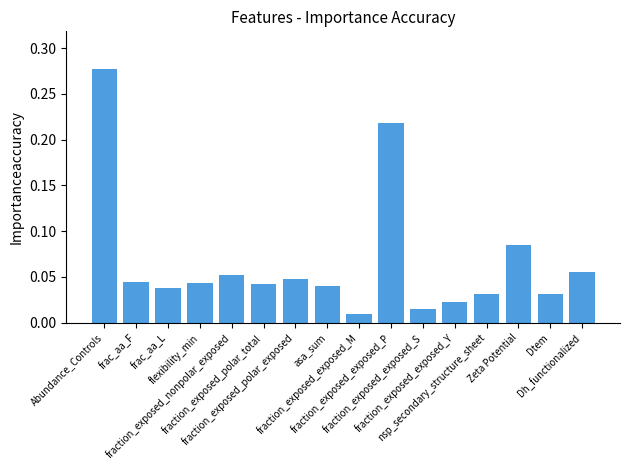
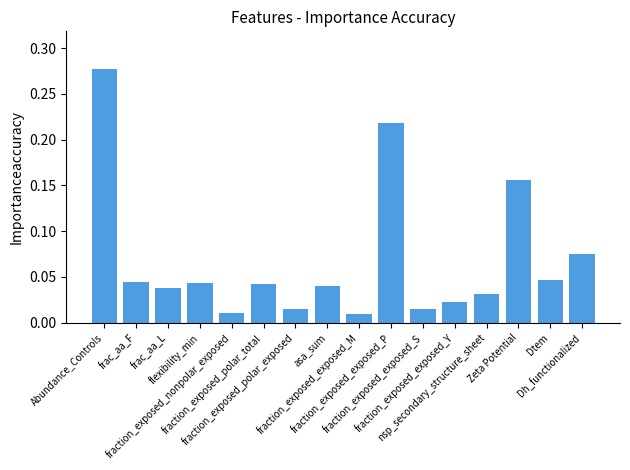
fraction_exposed_nonpolar_exposed: 0.05 -> 0.01
fraction_exposed_polar_exposed: 0.05 -> 0.01
Zeta Potential: 0.08 -> 0.16
Dtem: 0.03 -> 0.05
Dh_functionalized: 0.06 -> 0.08
